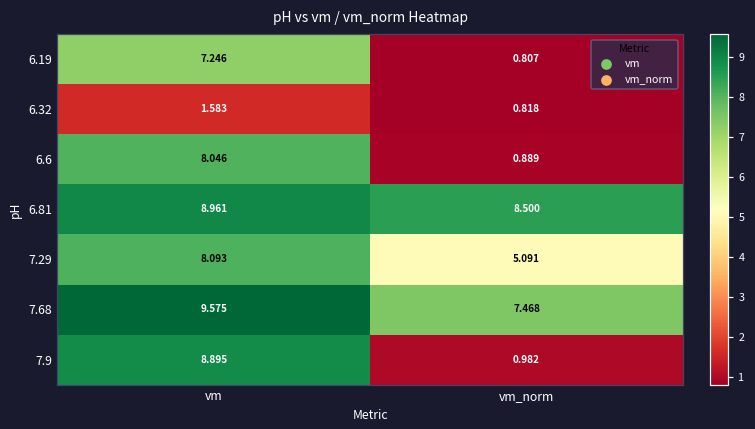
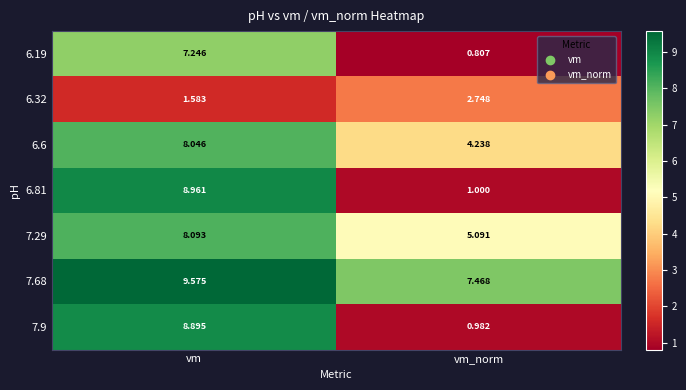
6.32, vm_norm: 0.818 -> 2.748
6.6, vm_norm: 0.889 -> 4.238
6.81, vm_norm: 8.500 -> 1.000
